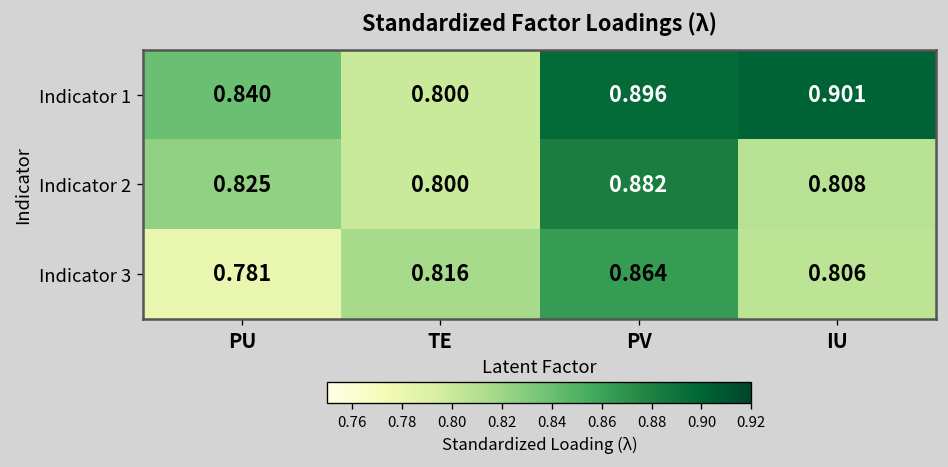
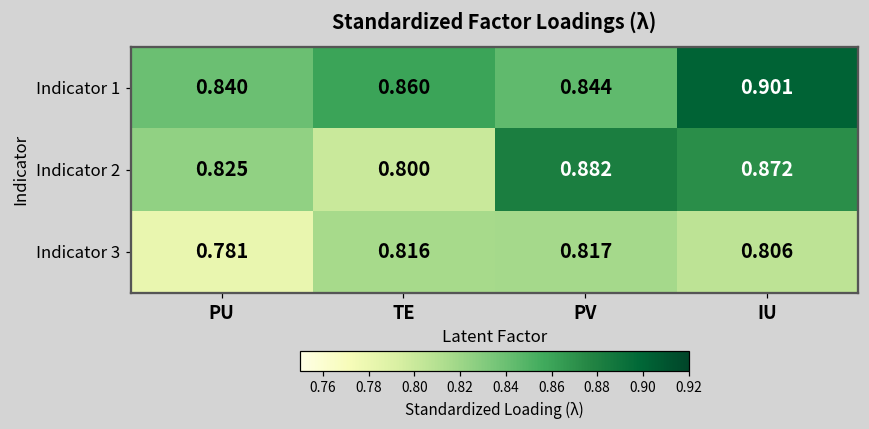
Indicator 1, TE: 0.800 -> 0.860
Indicator 1, PV: 0.896 -> 0.844
Indicator 2, IU: 0.808 -> 0.872
Indicator 3, PV: 0.864 -> 0.817
